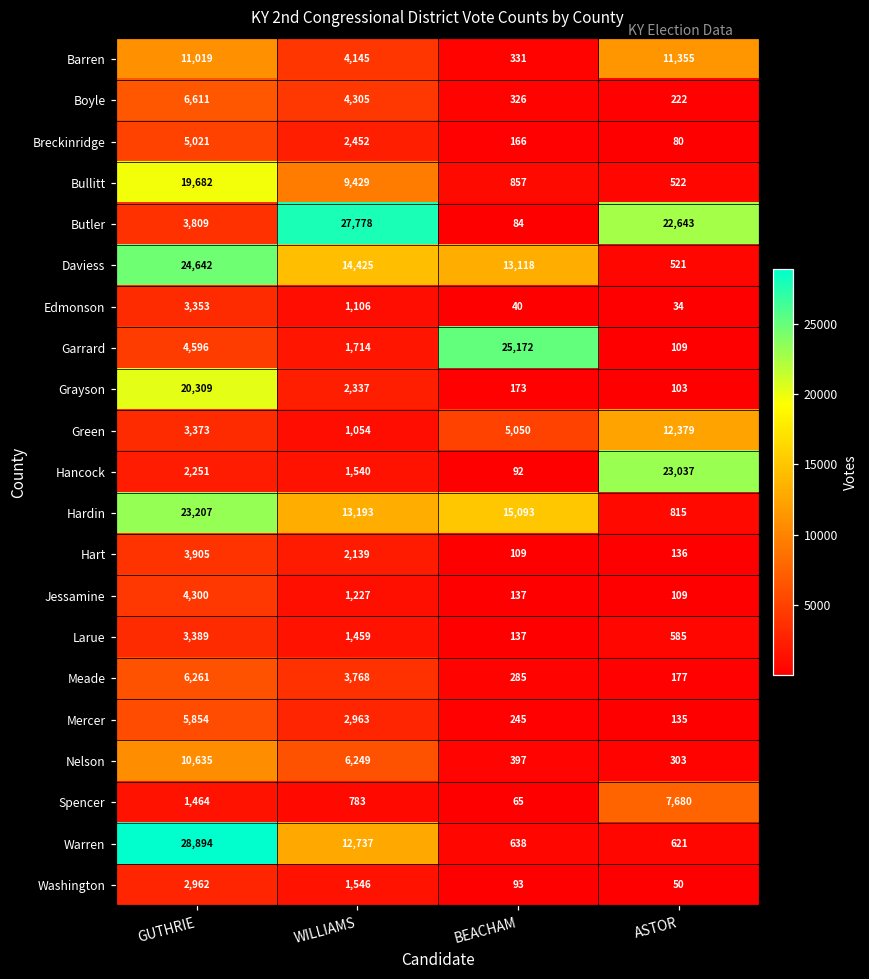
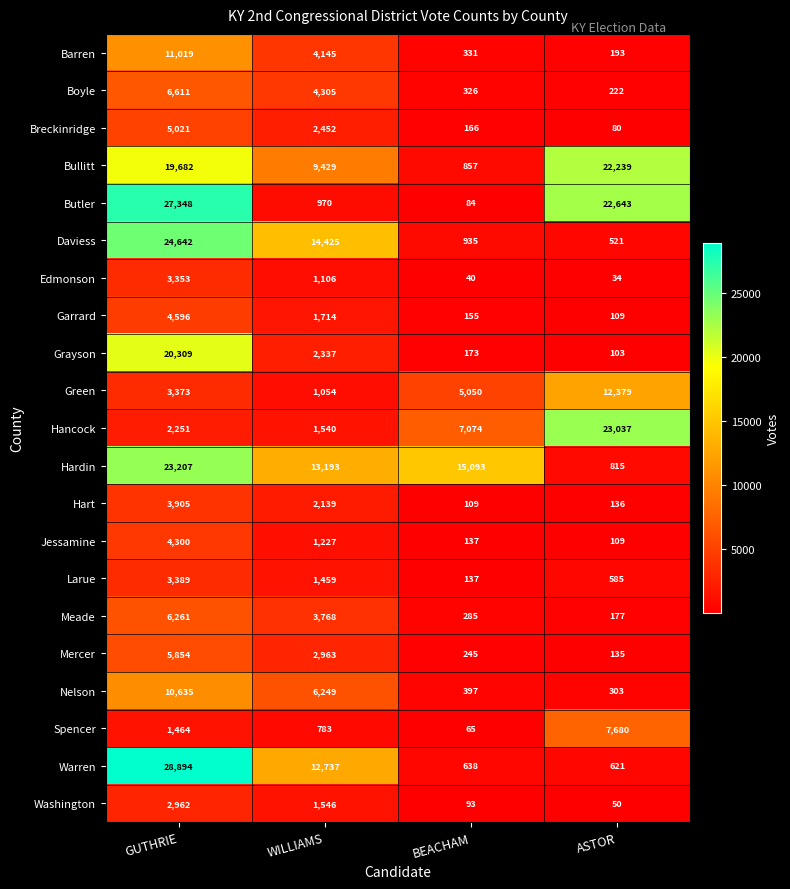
Barren, ASTOR: 11,355 -> 193
Bullitt, ASTOR: 522 -> 22,239
Butler, GUTHRIE: 3,809 -> 27,348
Butler, WILLIAMS: 27,778 -> 970
Daviess, BEACHAM: 13,118 -> 935
Garrard, BEACHAM: 25,172 -> 155
Hancock, BEACHAM: 92 -> 7,074
